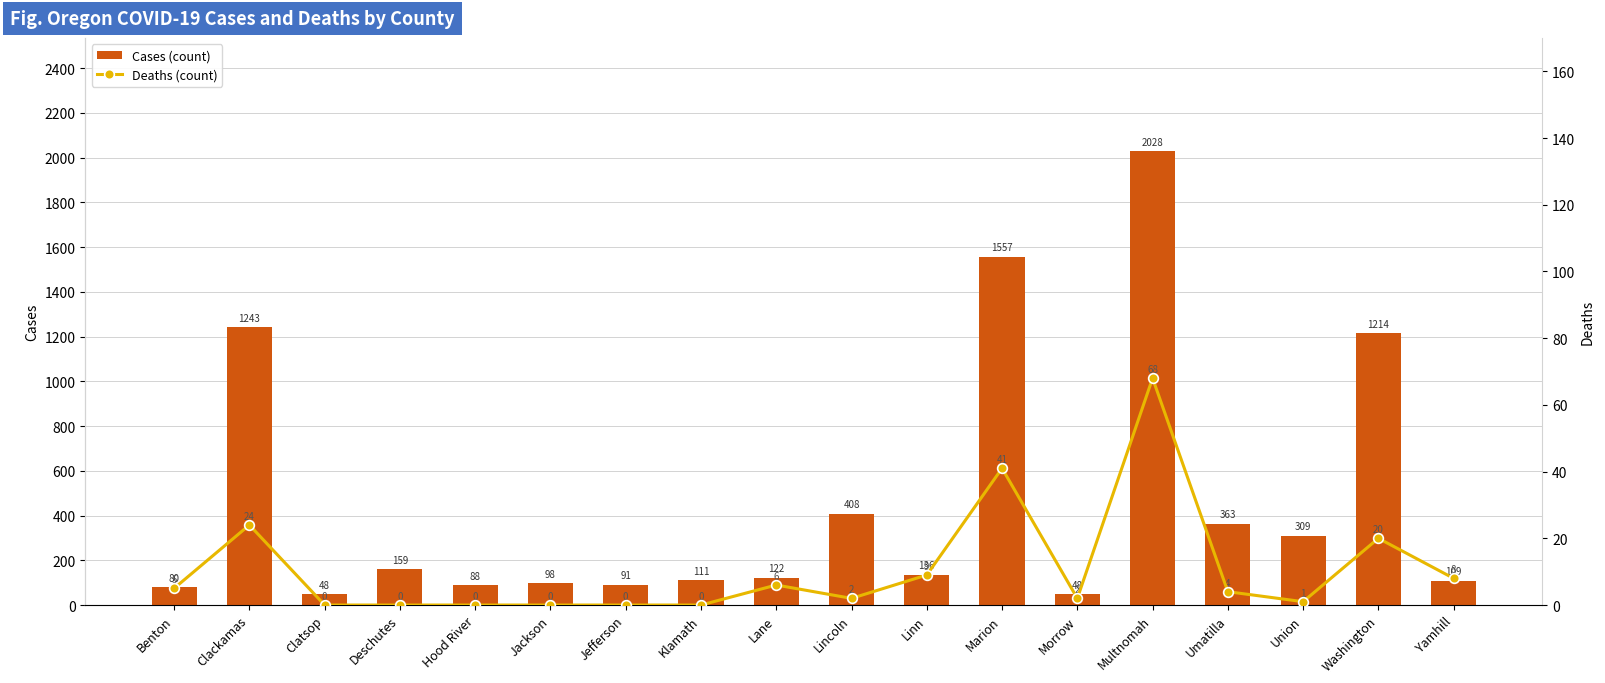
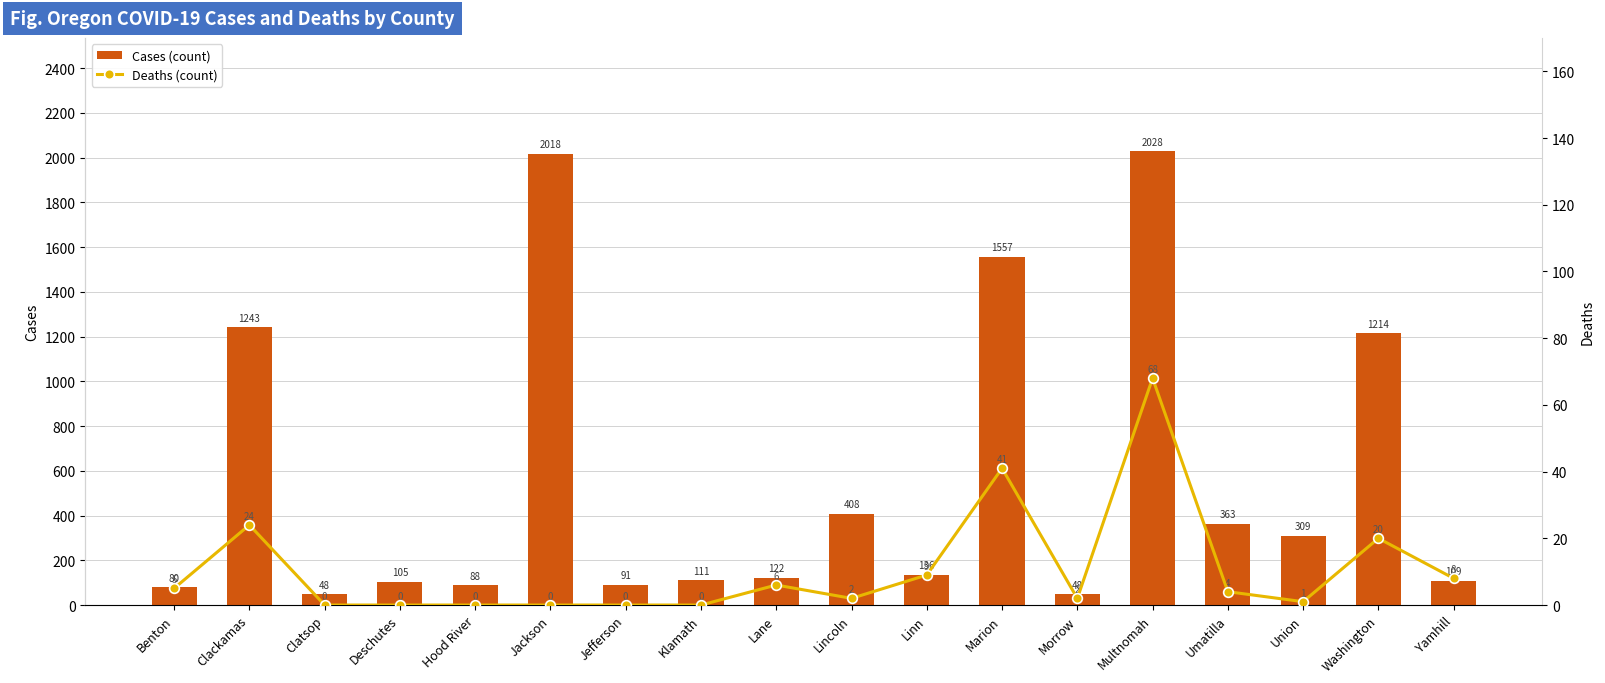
Cases (count), Deschutes: 159 -> 105
Cases (count), Jackson: 98 -> 2018
